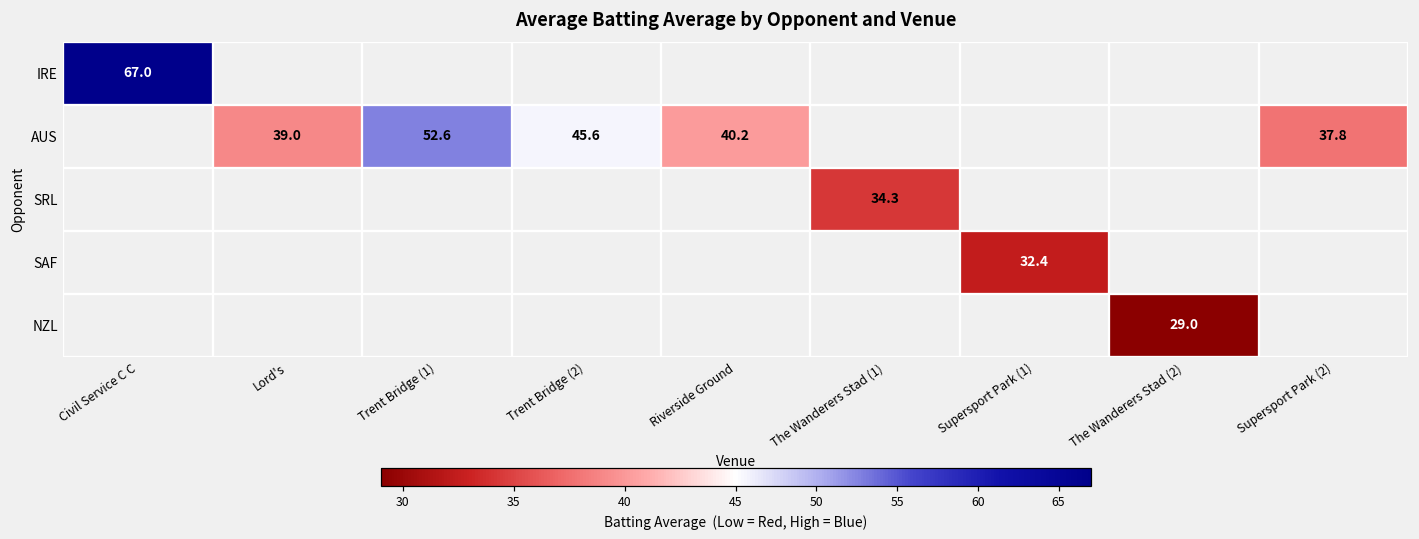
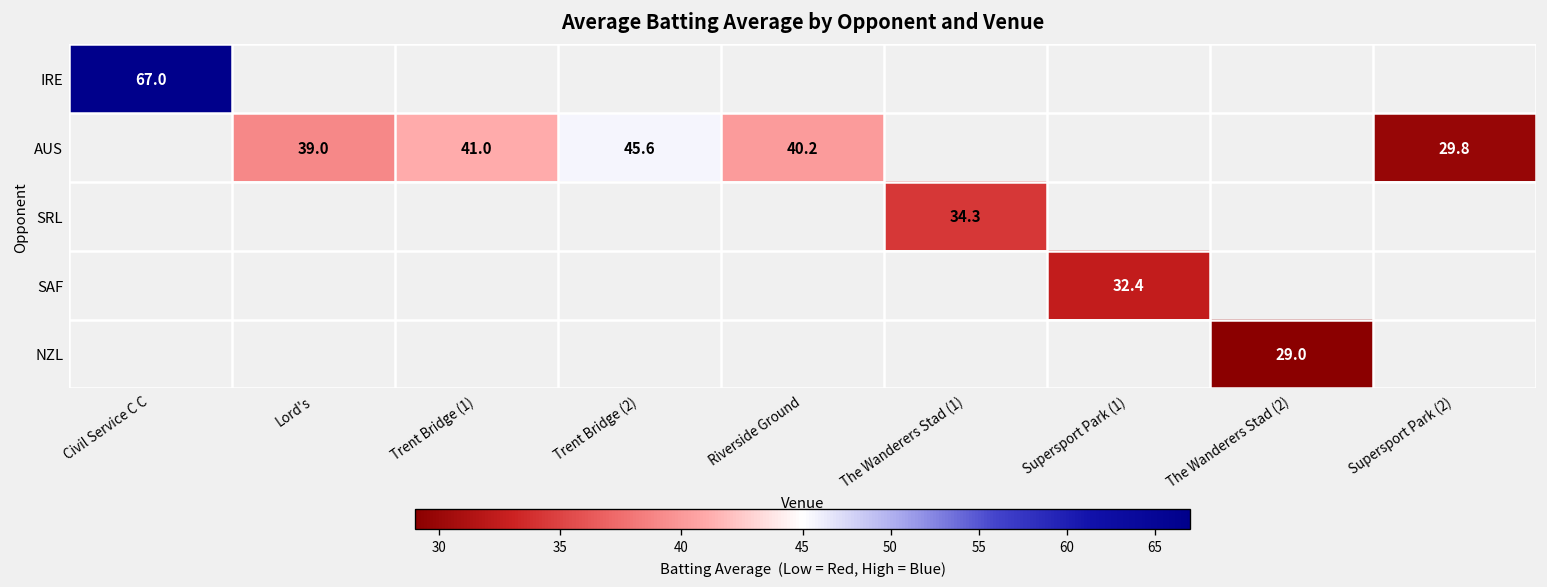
AUS, Trent Bridge (1): 52.6 -> 41.0
AUS, Supersport Park (2): 37.8 -> 29.8
